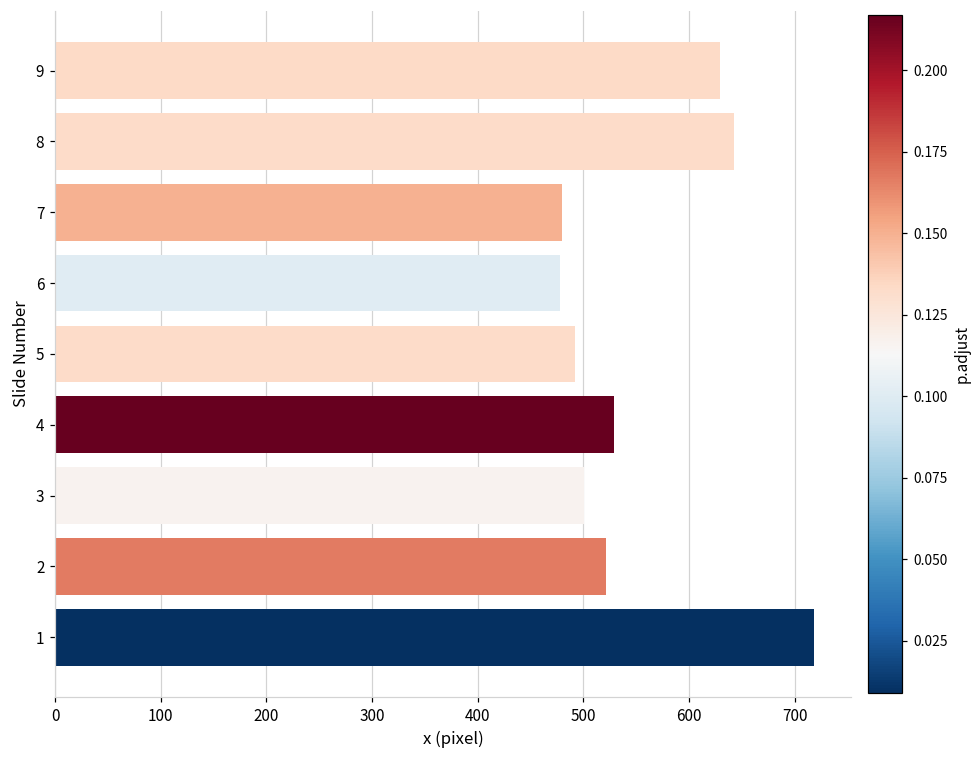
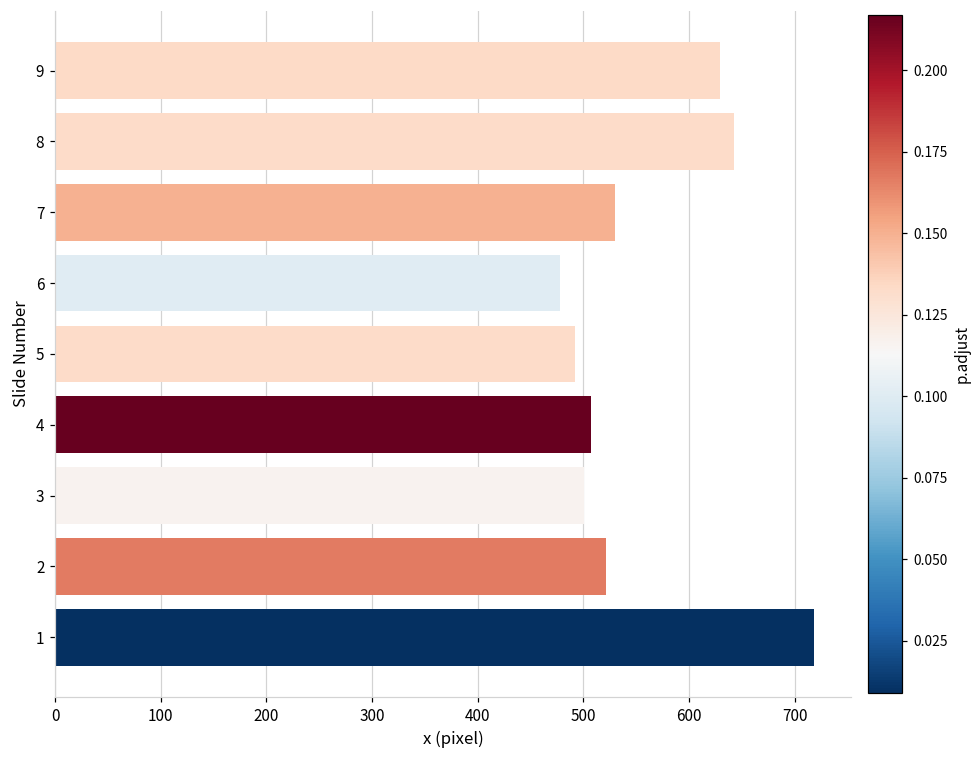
7: 480 -> 530
4: 530 -> 510
